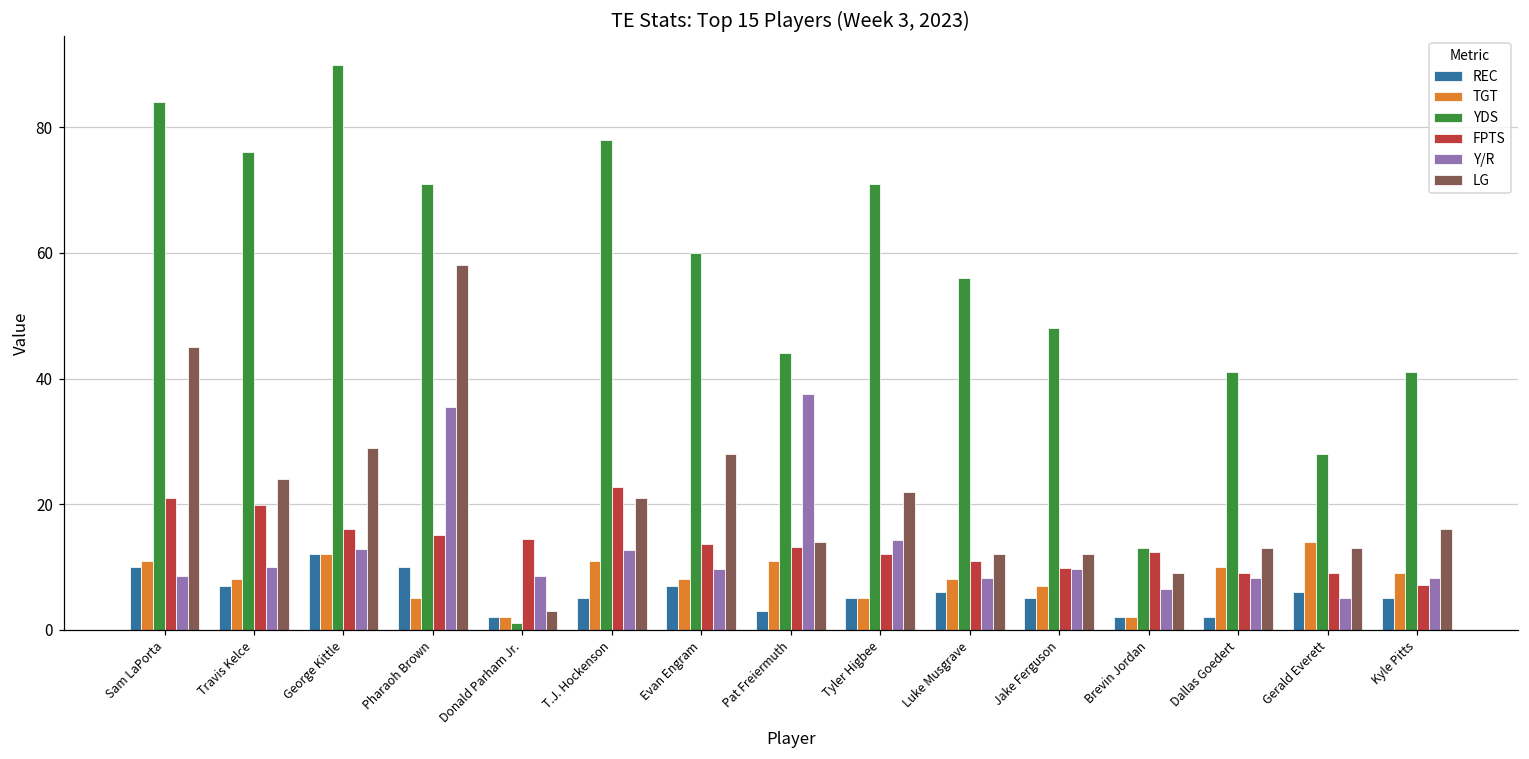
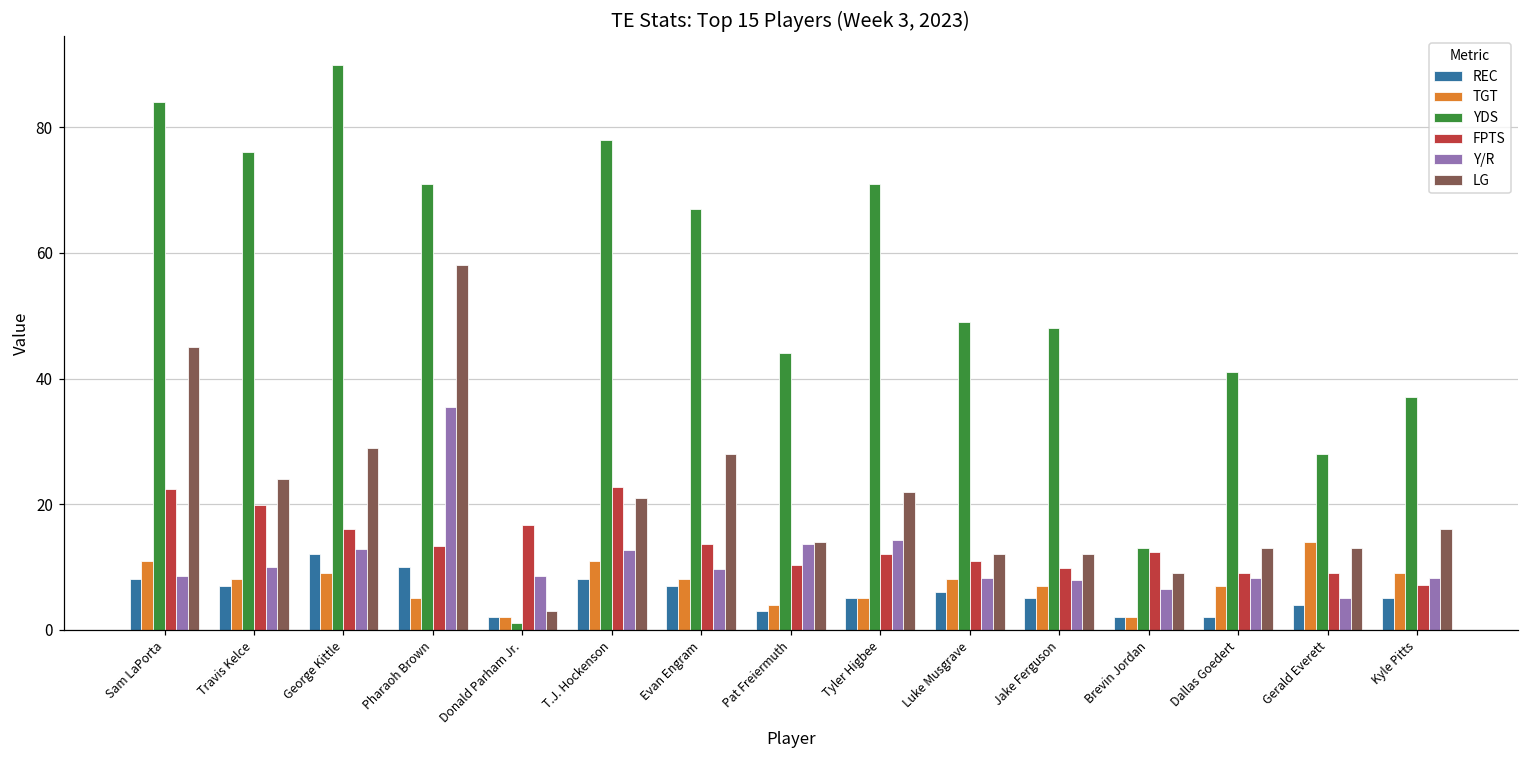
REC, Sam LaPorta: 10 -> 8
FPTS, Sam LaPorta: 21 -> 22
TGT, George Kittle: 12 -> 9
FPTS, Pharaoh Brown: 15 -> 13
FPTS, Donald Parham Jr.: 14 -> 17
REC, T.J. Hockenson: 5 -> 8
YDS, Evan Engram: 60 -> 67
TGT, Pat Freiermuth: 11 -> 4
FPTS, Pat Freiermuth: 13 -> 10
Y/R, Pat Freiermuth: 38 -> 14
YDS, Luke Musgrave: 56 -> 49
Y/R, Jake Ferguson: 10 -> 8
TGT, Dallas Goedert: 10 -> 7
REC, Gerald Everett: 6 -> 4
YDS, Kyle Pitts: 41 -> 37
